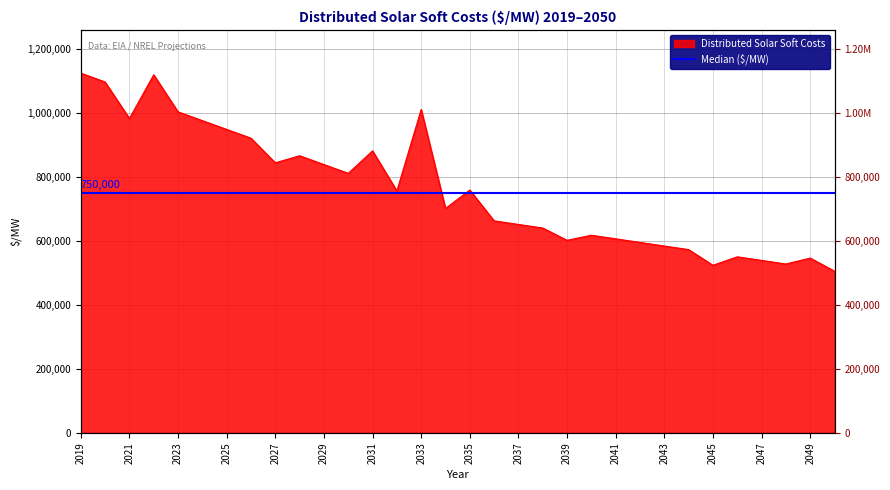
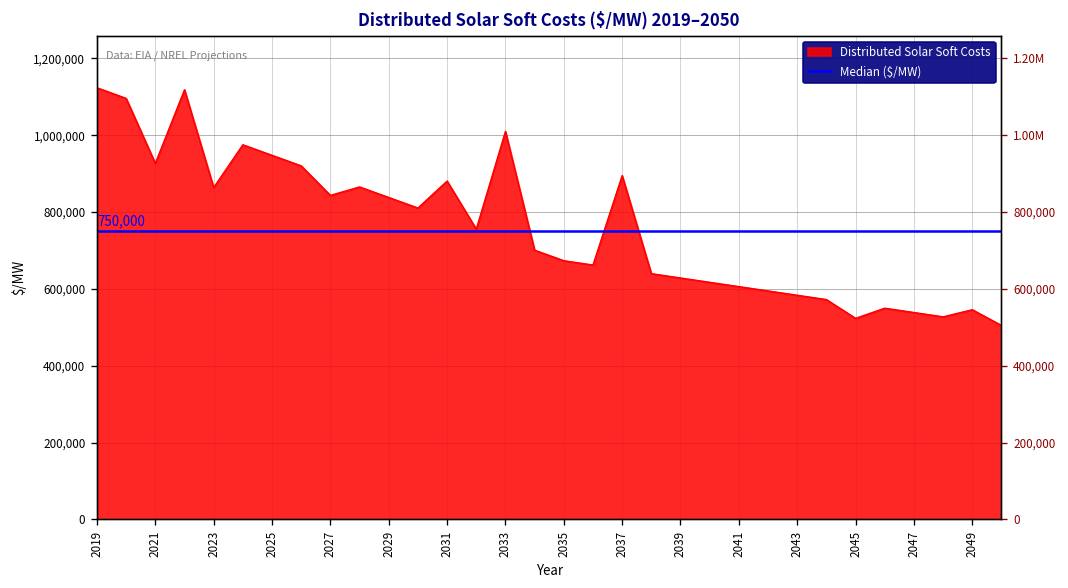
2021: 980,000 -> 930,000
2023: 1,000,000 -> 860,000
2035: 760,000 -> 670,000
2037: 650,000 -> 900,000
2039: 600,000 -> 630,000
